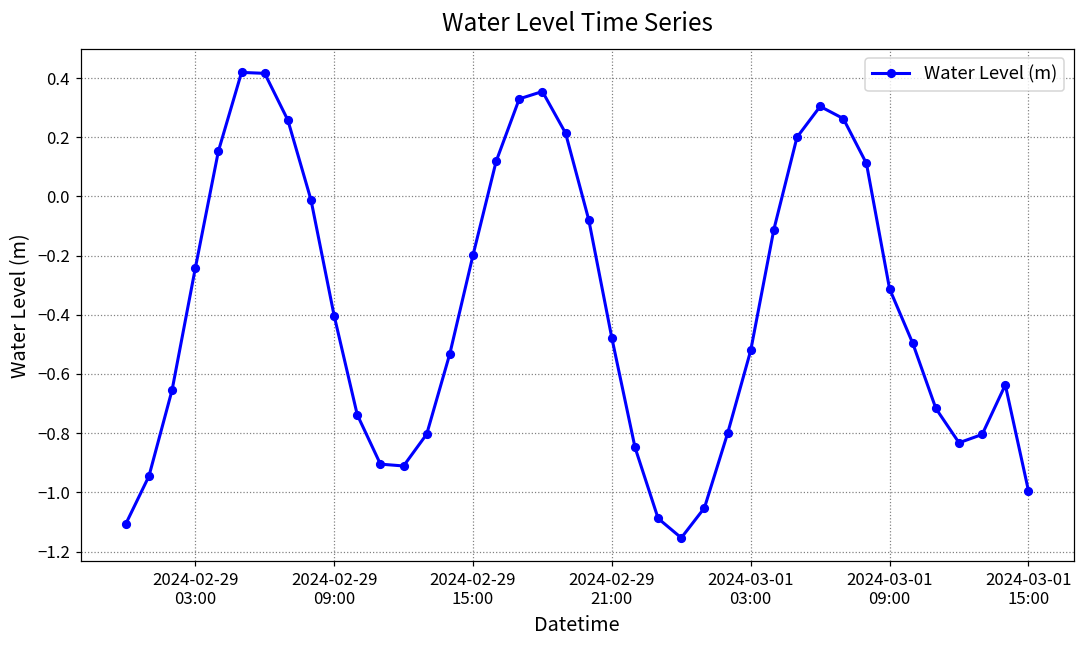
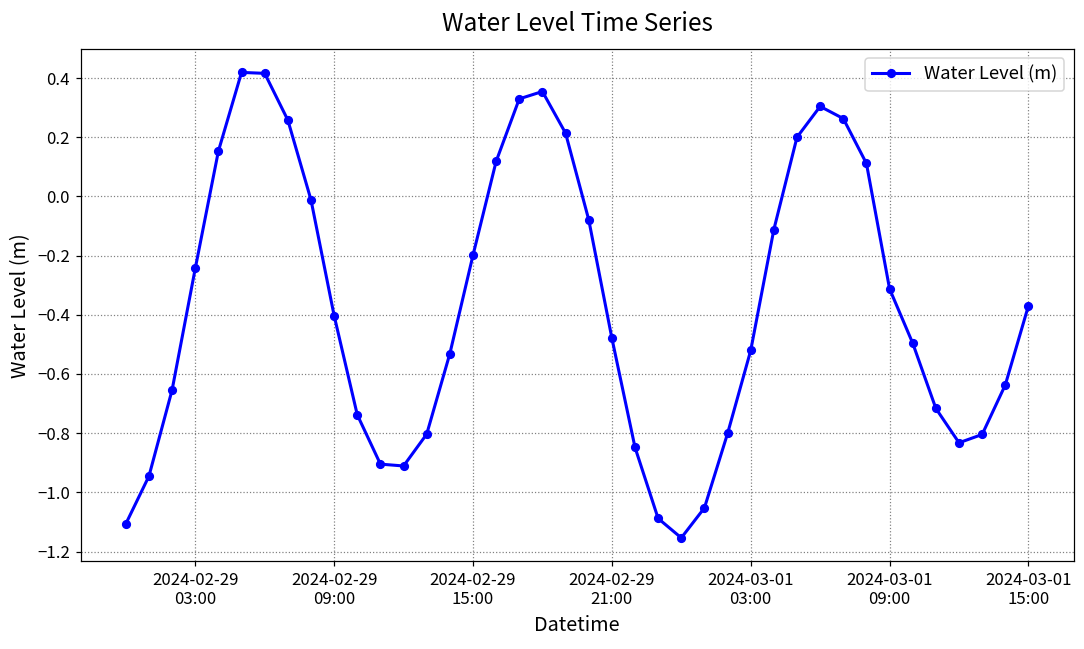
2024-03-01 15:00: -0.99 -> -0.37
